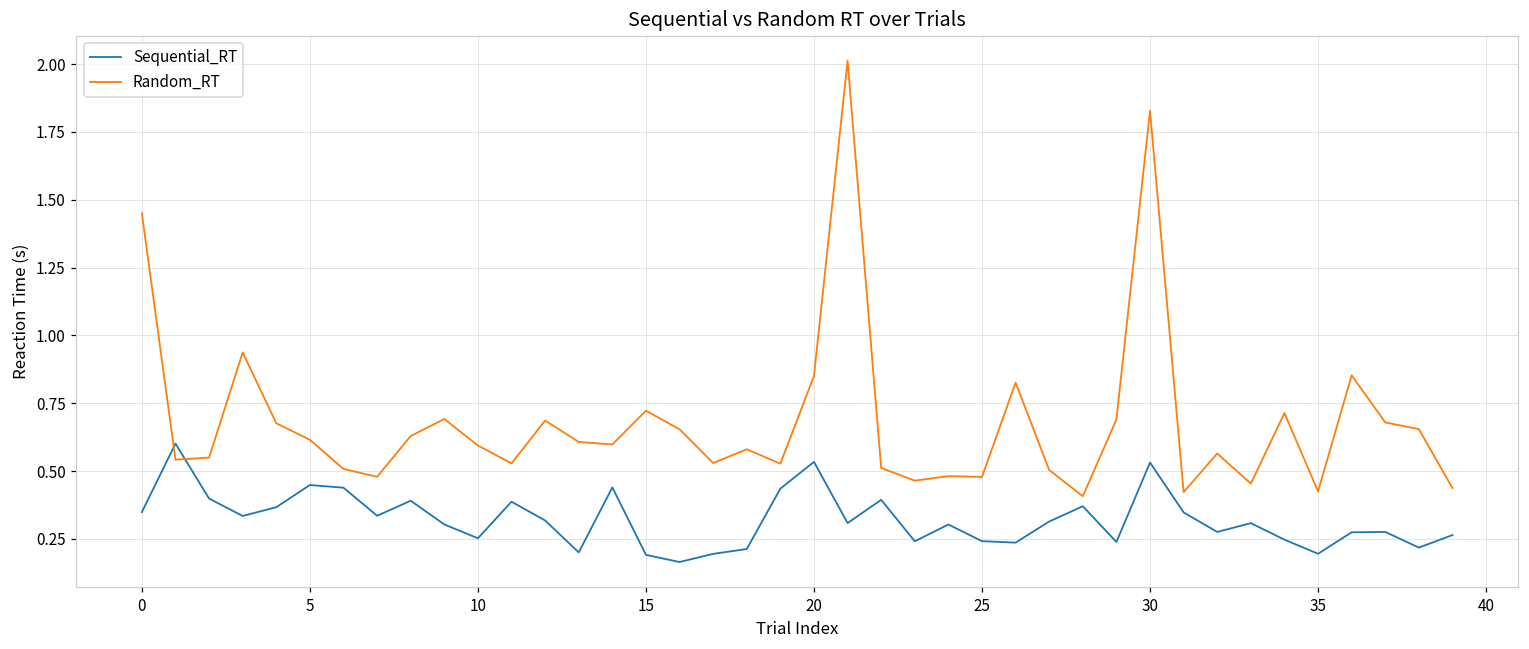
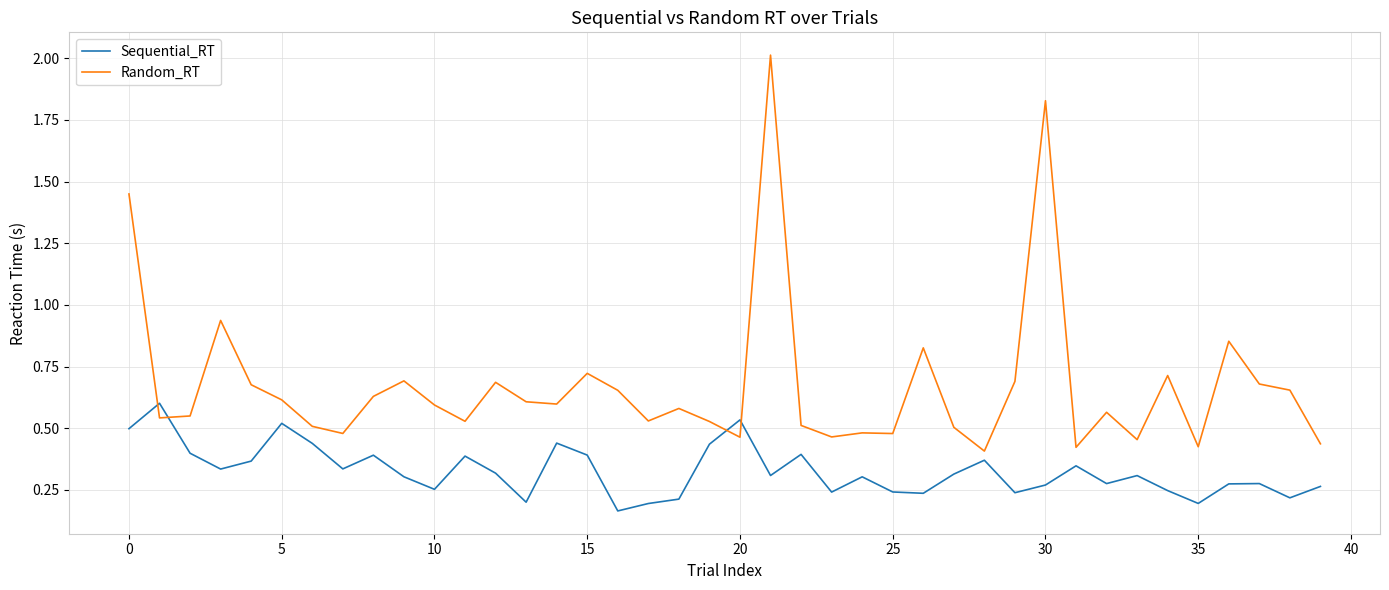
Sequential_RT, 0: 0.35 -> 0.50
Sequential_RT, 5: 0.45 -> 0.52
Sequential_RT, 15: 0.19 -> 0.39
Random_RT, 20: 0.85 -> 0.46
Sequential_RT, 30: 0.53 -> 0.27
